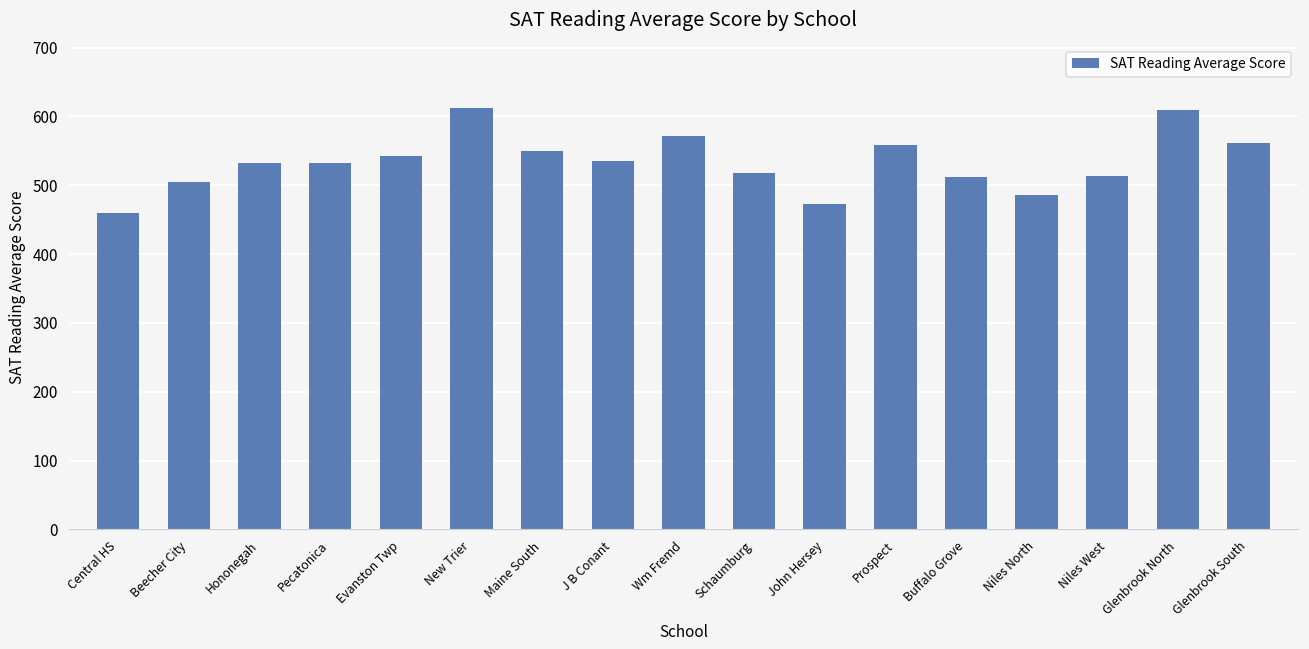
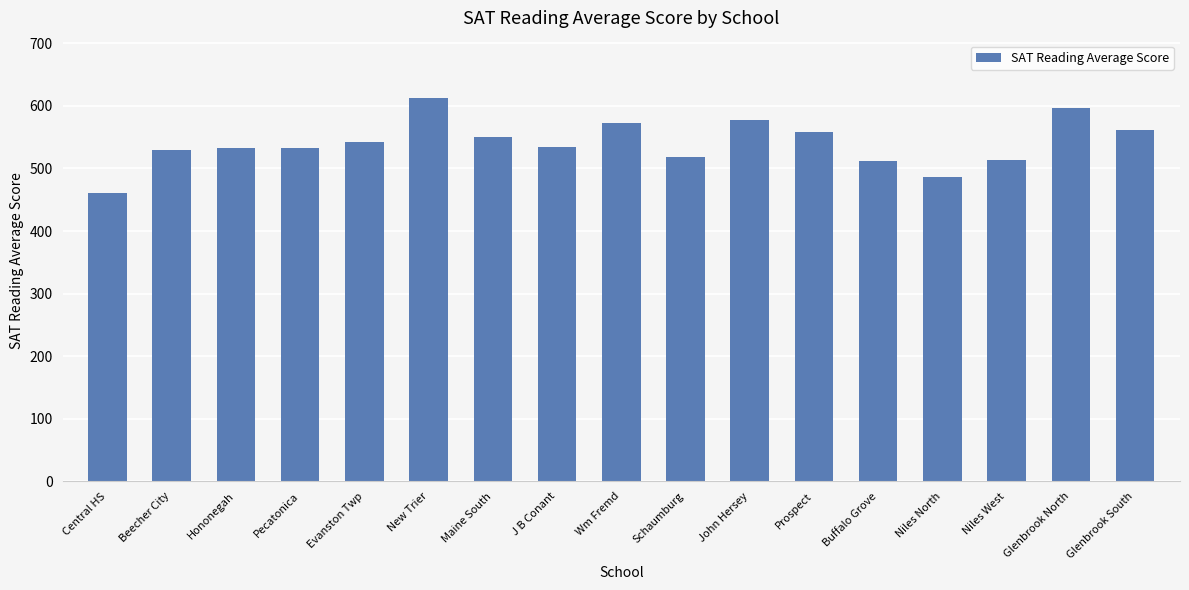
Beecher City: 500 -> 530
John Hersey: 470 -> 580
Glenbrook North: 610 -> 600
